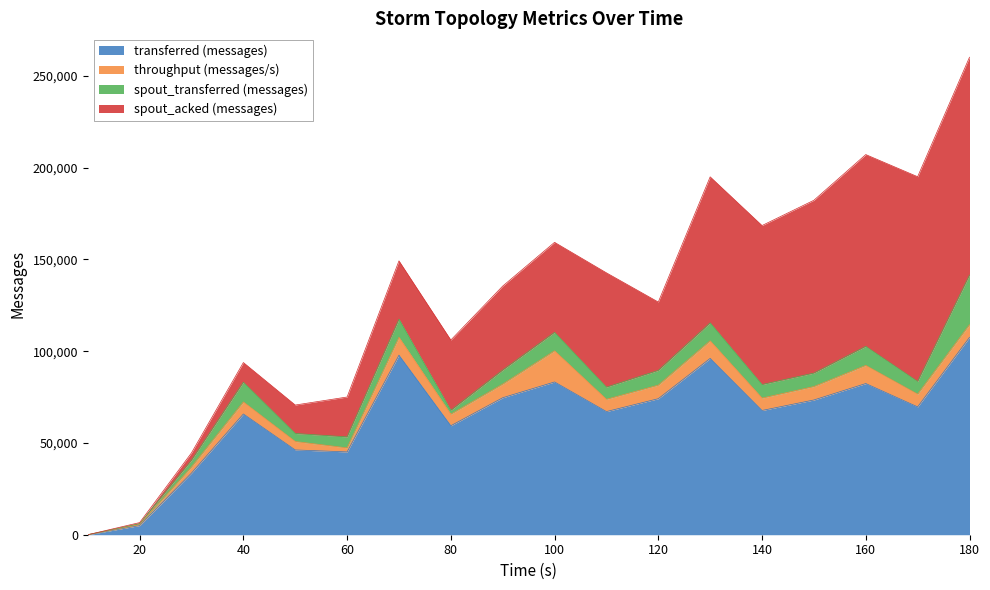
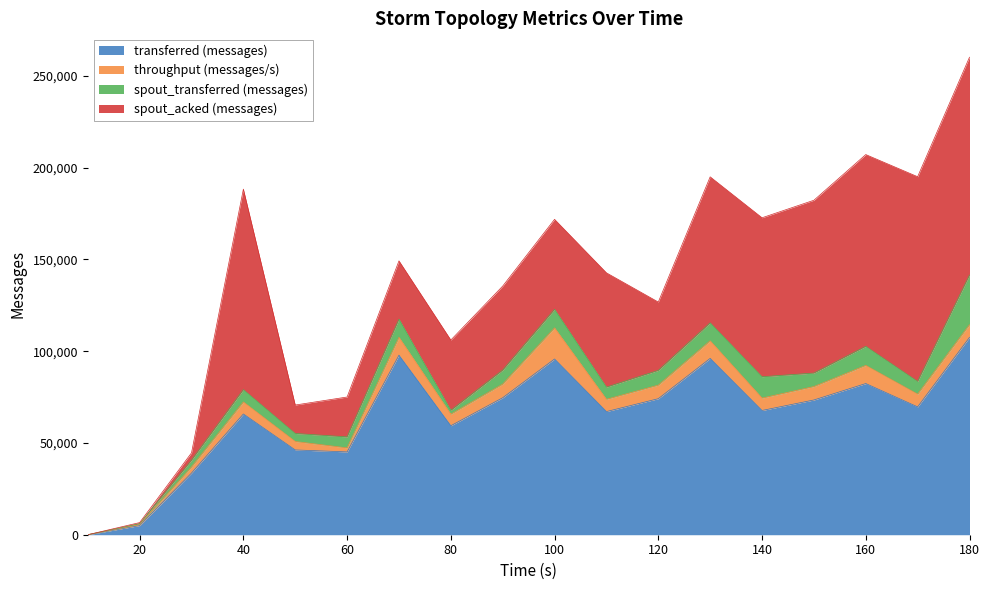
spout_transferred (messages), 40: 11,000 -> 7,000
spout_acked (messages), 40: 11,000 -> 109,000
transferred (messages), 100: 83,000 -> 96,000
spout_transferred (messages), 140: 7,000 -> 12,000
